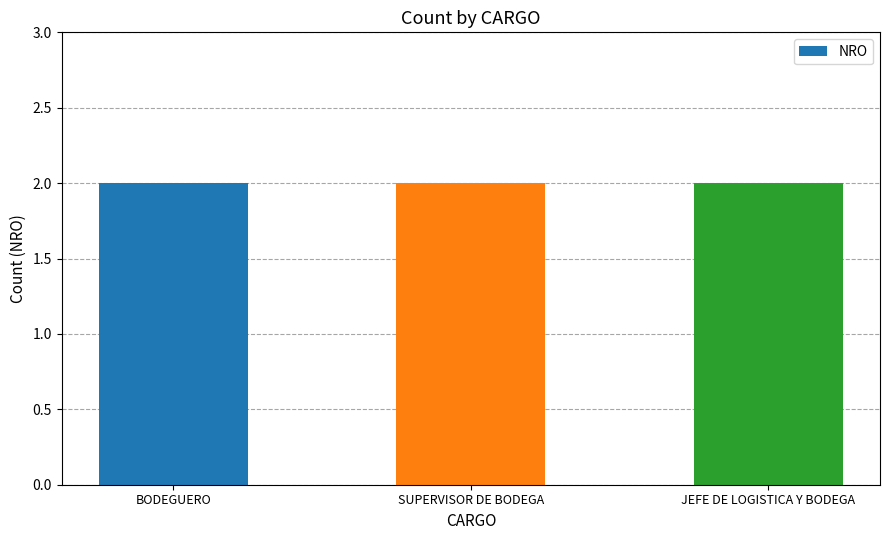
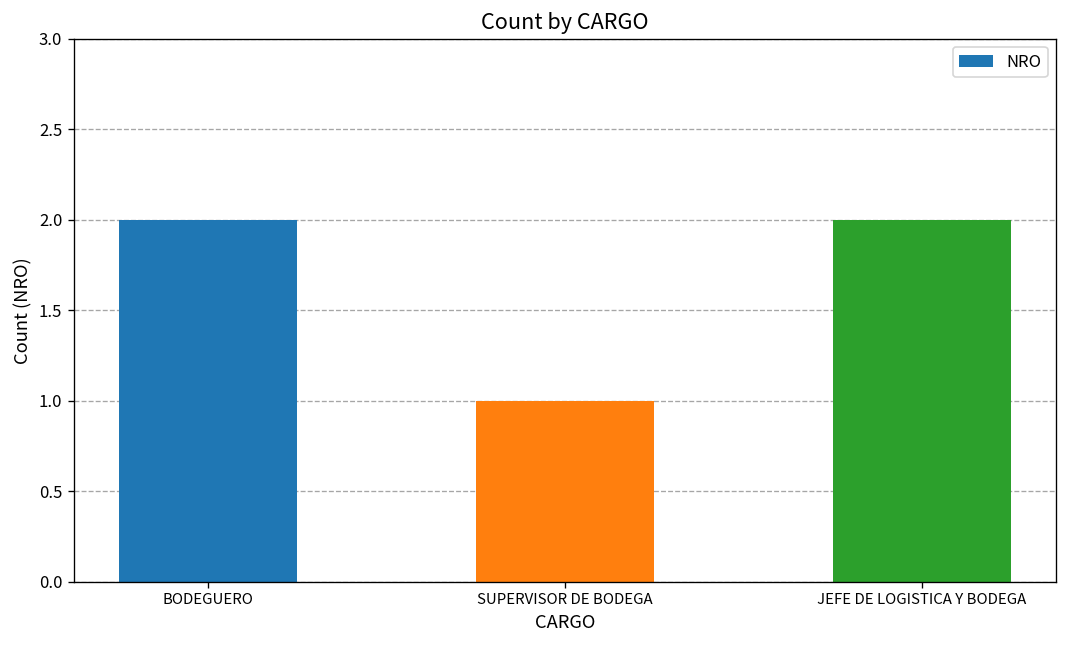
SUPERVISOR DE BODEGA: 2 -> 1
